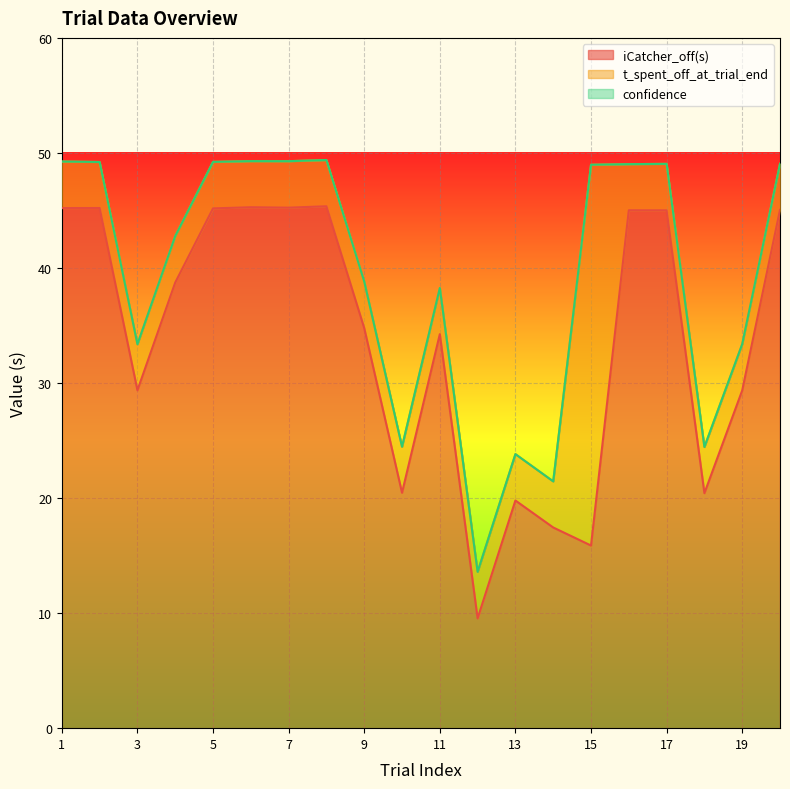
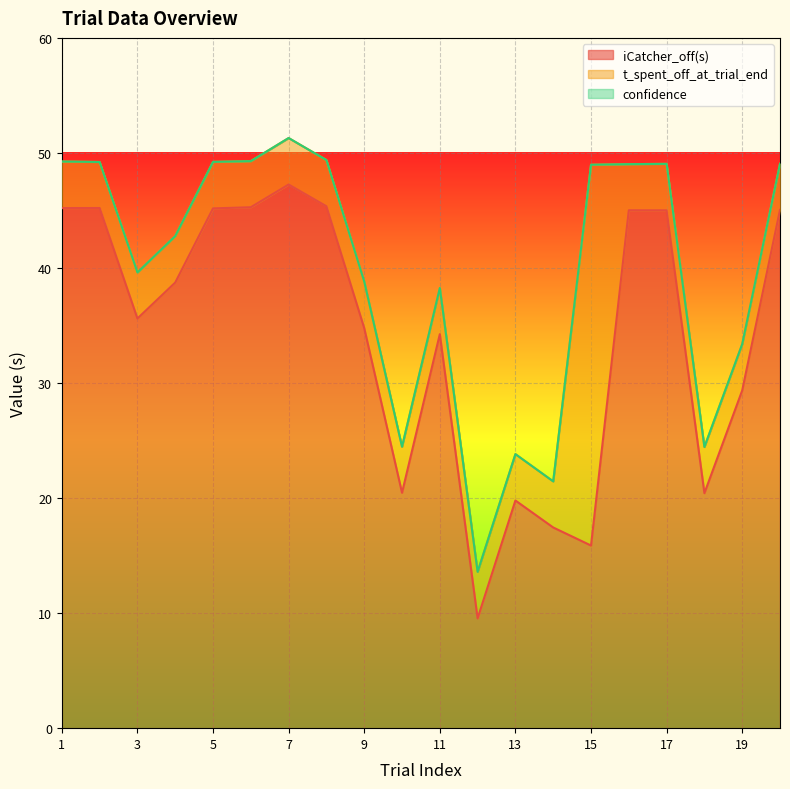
iCatcher_off(s), 3: 29.4 -> 35.6
iCatcher_off(s), 7: 45.2 -> 47.3
